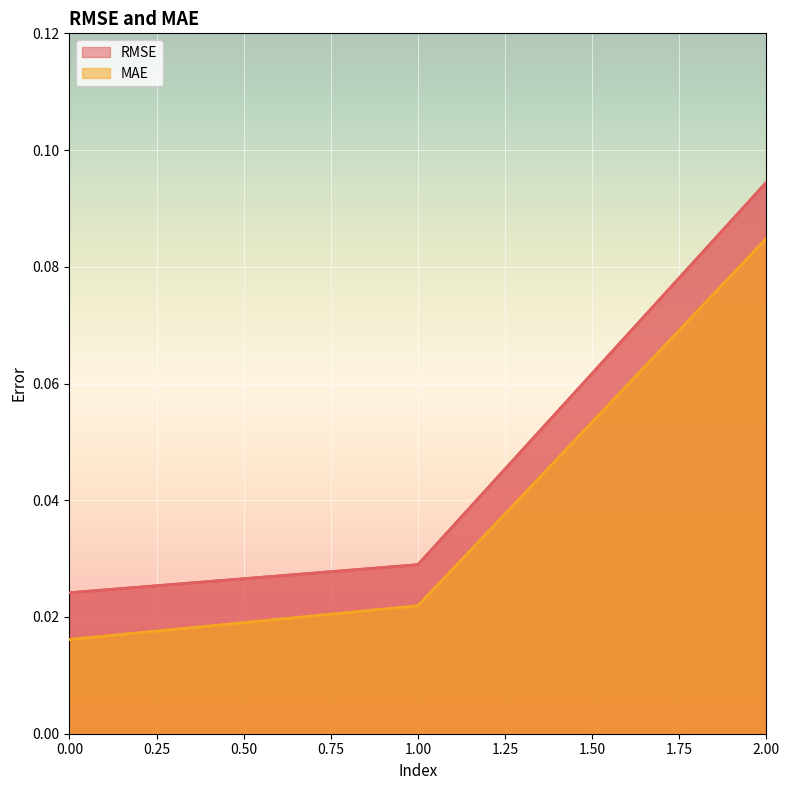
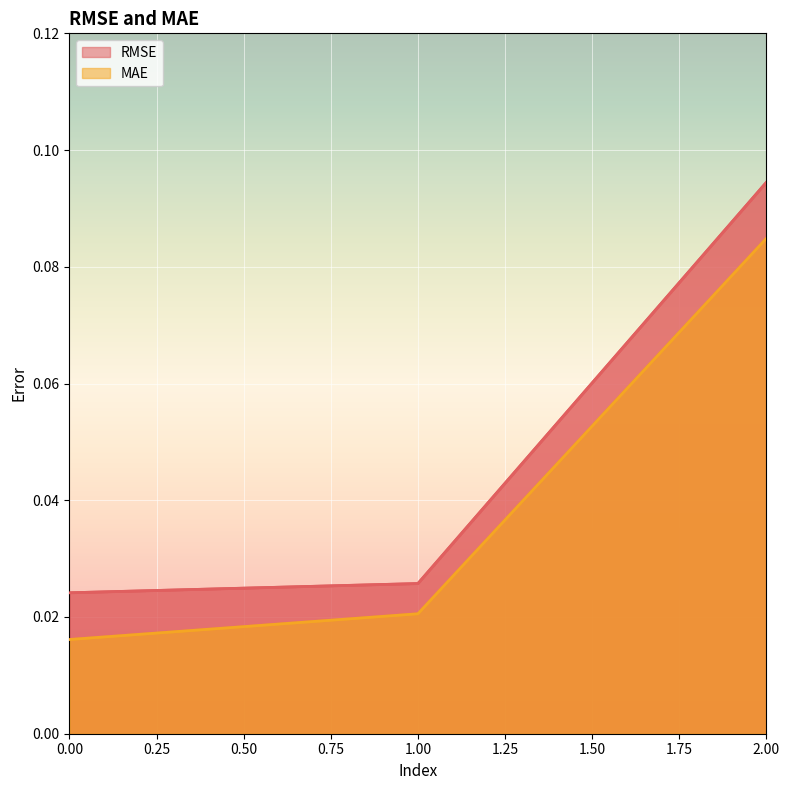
RMSE, 1.00: 0.029 -> 0.026
MAE, 1.00: 0.022 -> 0.021
